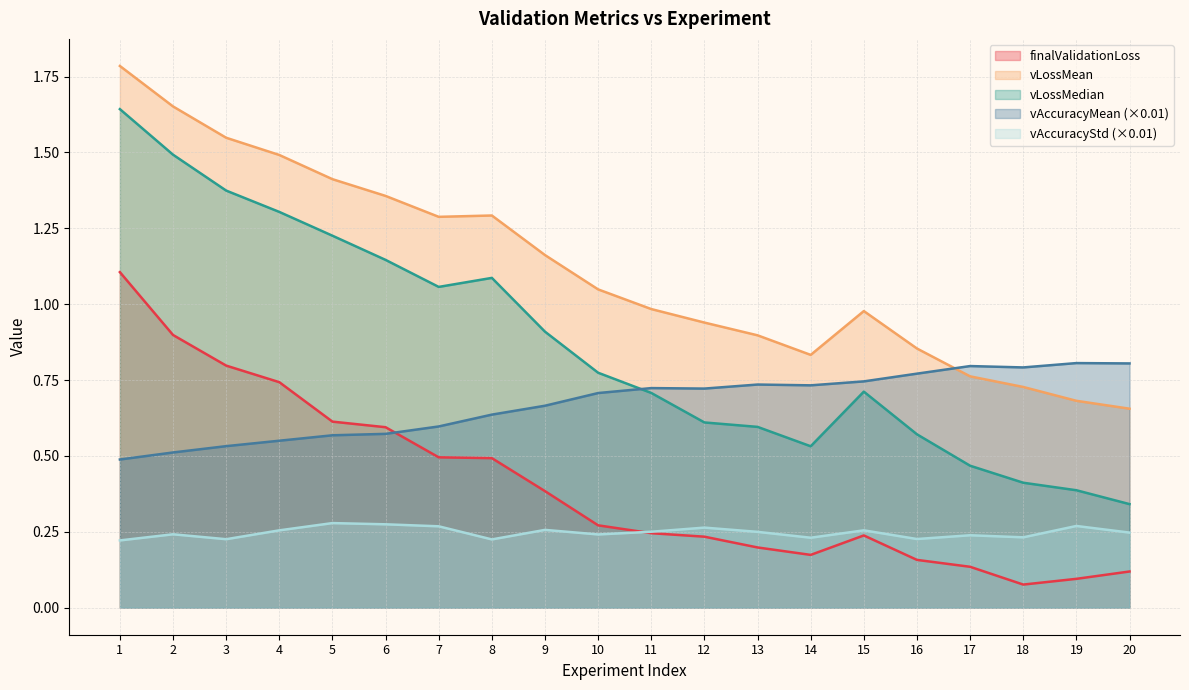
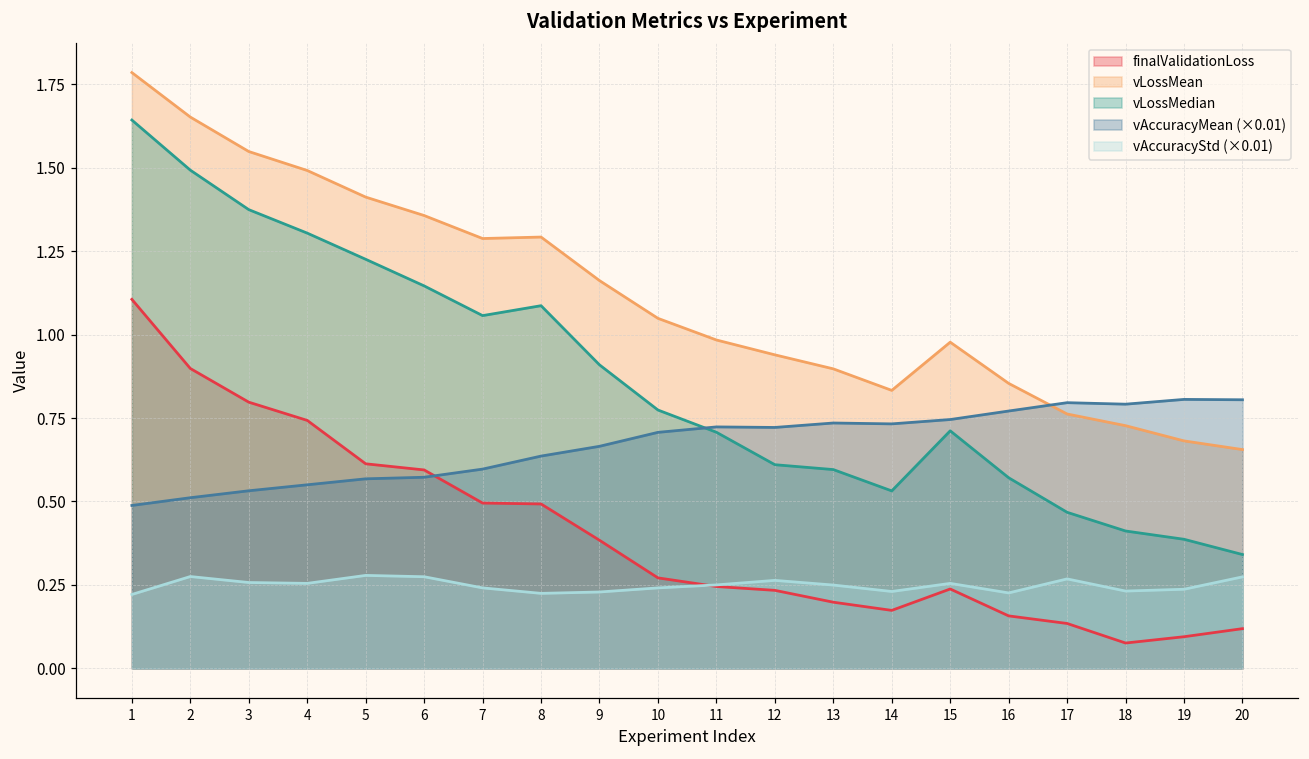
vAccuracyStd (×0.01), 2: 0.24 -> 0.28
vAccuracyStd (×0.01), 3: 0.23 -> 0.26
vAccuracyStd (×0.01), 7: 0.27 -> 0.24
vAccuracyStd (×0.01), 9: 0.26 -> 0.23
vAccuracyStd (×0.01), 17: 0.24 -> 0.27
vAccuracyStd (×0.01), 19: 0.27 -> 0.24
vAccuracyStd (×0.01), 20: 0.25 -> 0.27
